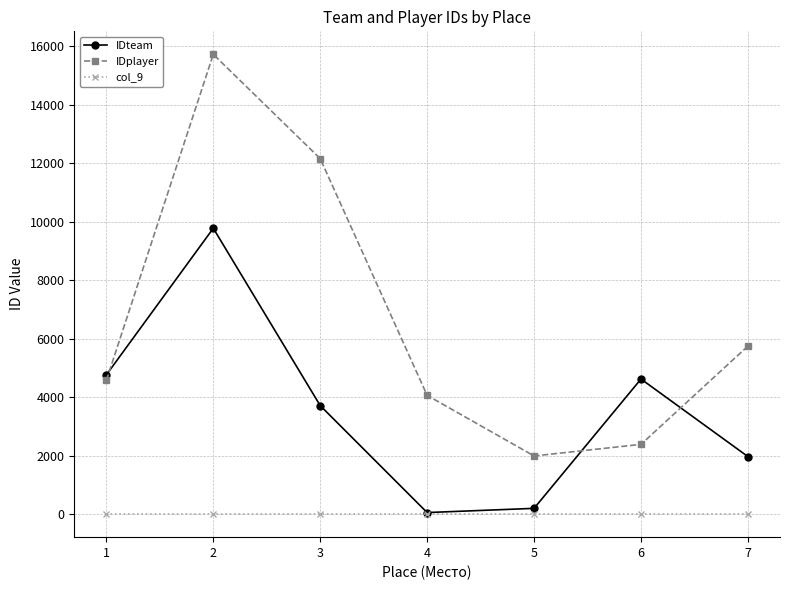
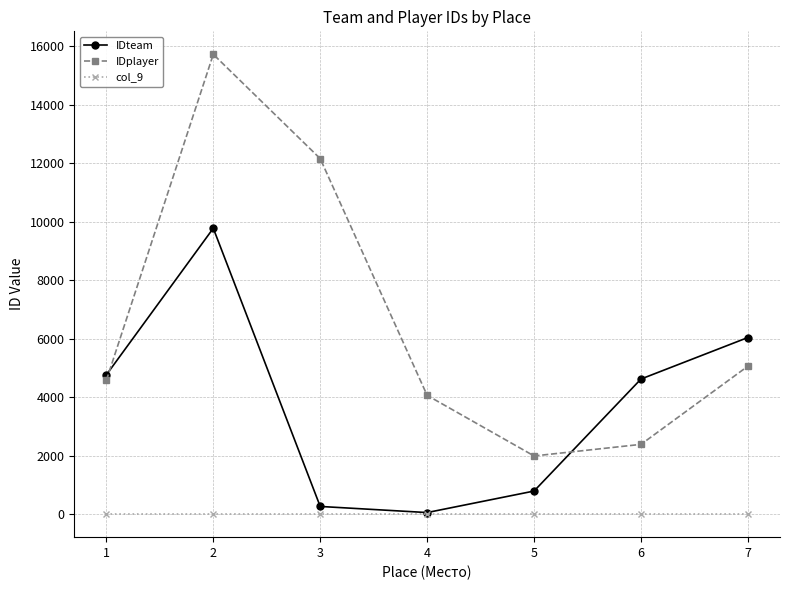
IDteam, 3: 3700 -> 300
IDteam, 5: 200 -> 800
IDteam, 7: 2000 -> 6000
IDplayer, 7: 5700 -> 5100
